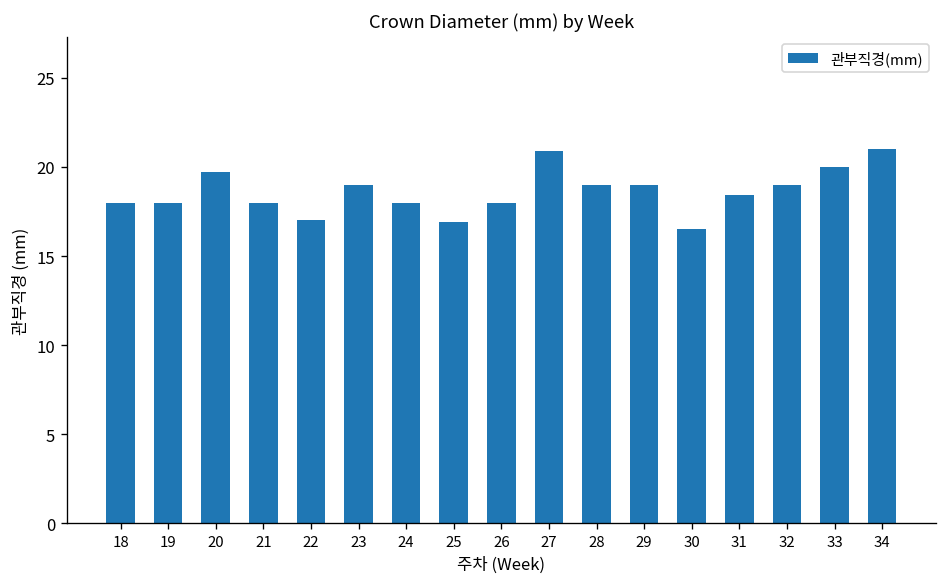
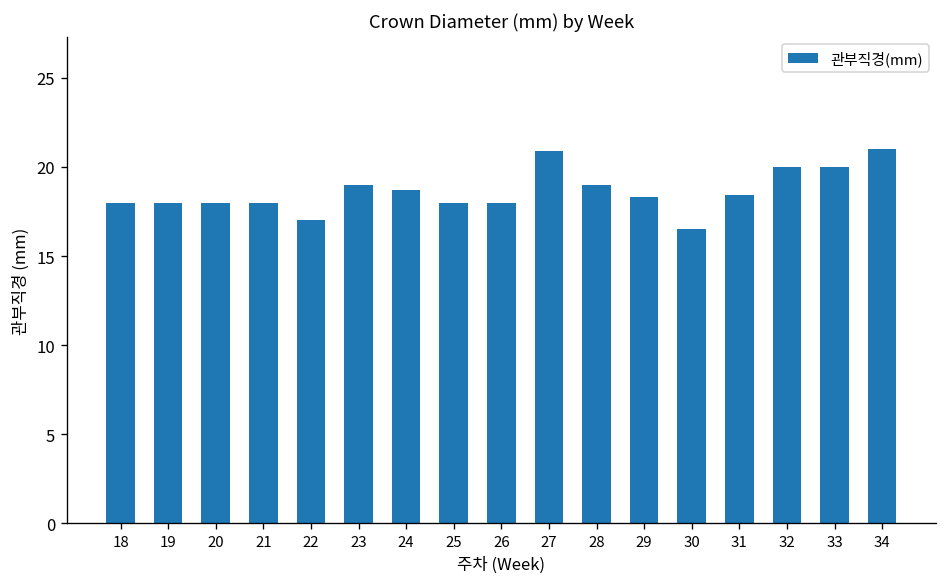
20: 19.7 -> 18.0
24: 18.0 -> 18.7
25: 16.9 -> 18.0
29: 19.0 -> 18.3
32: 19 -> 20
